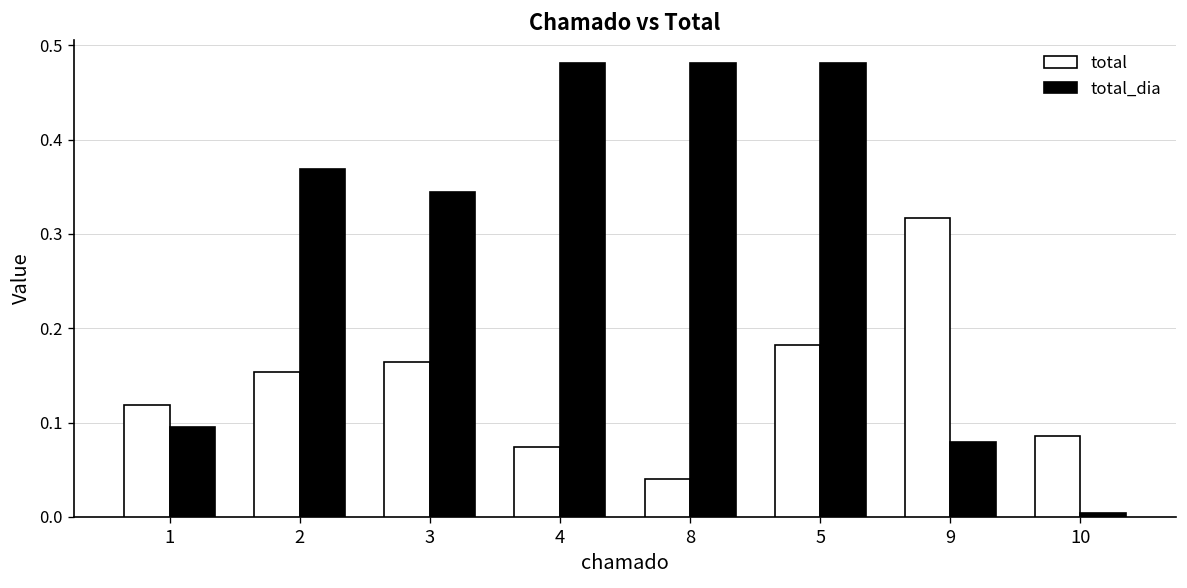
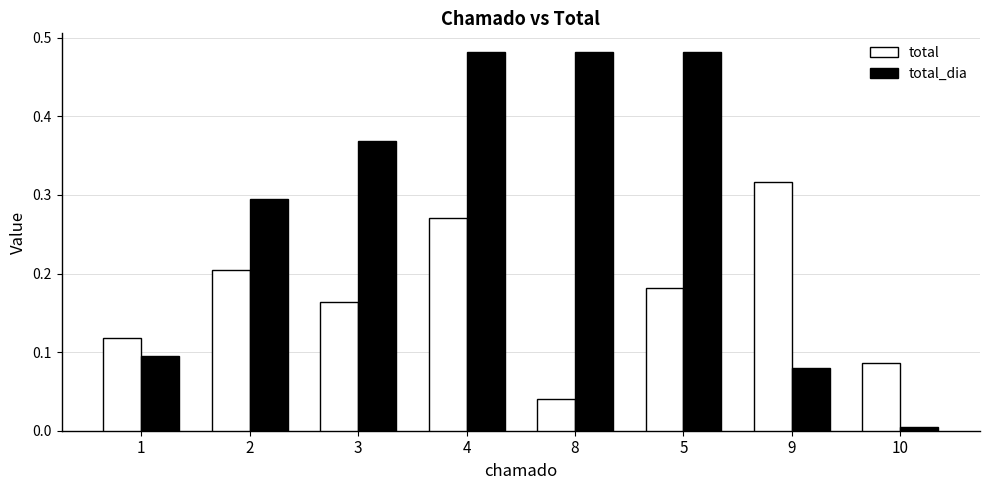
total, 2: 0.15 -> 0.20
total_dia, 2: 0.37 -> 0.30
total_dia, 3: 0.34 -> 0.37
total, 4: 0.07 -> 0.27
